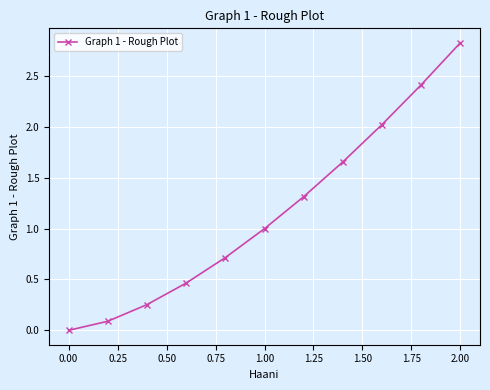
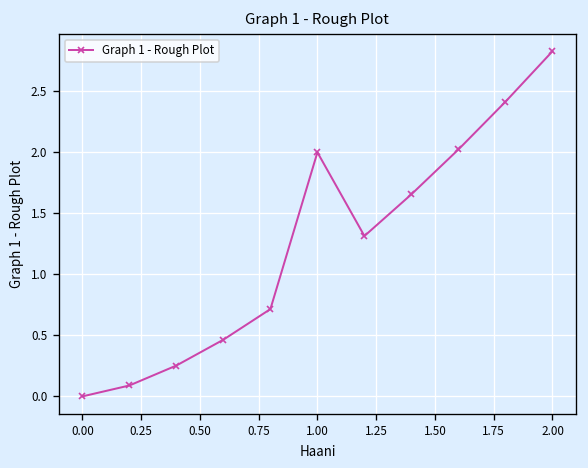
1.00: 1 -> 2
